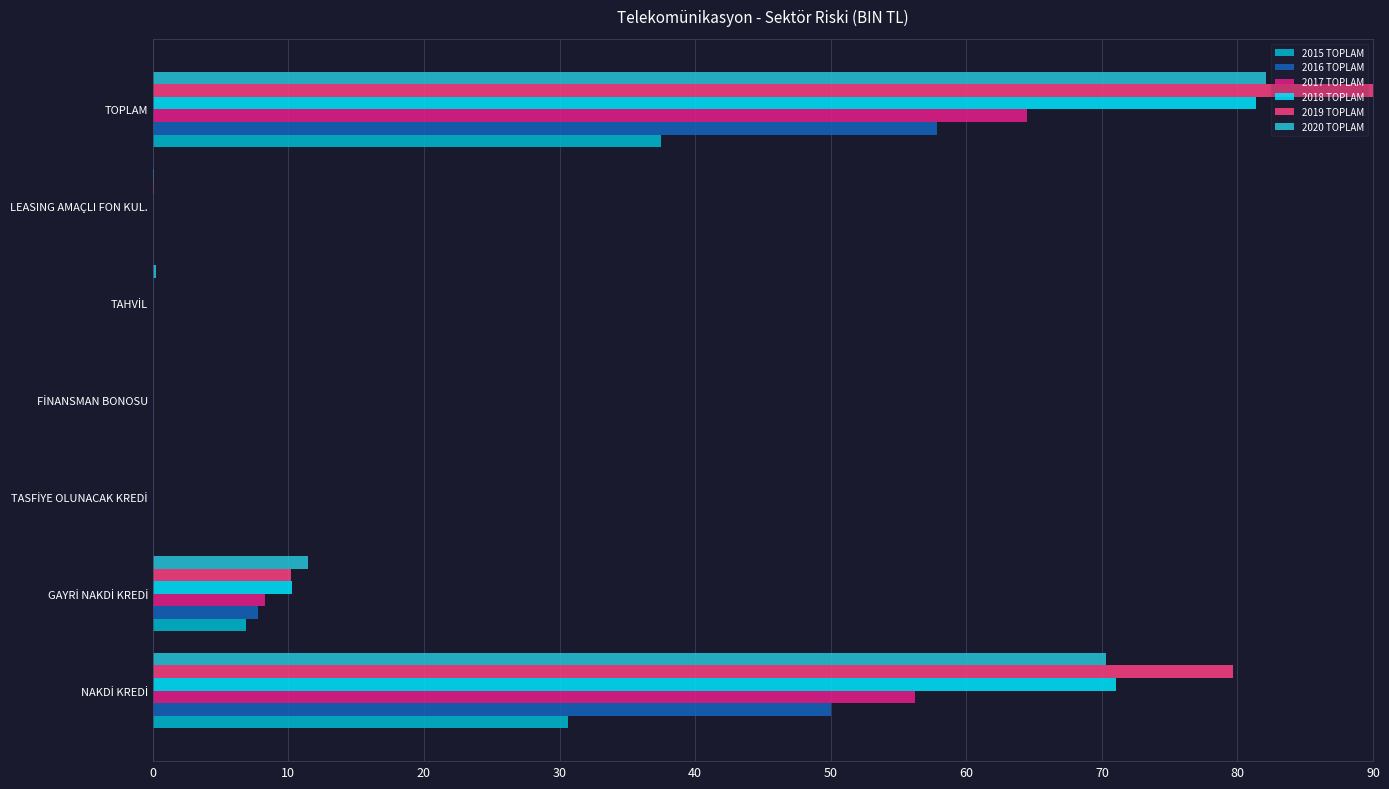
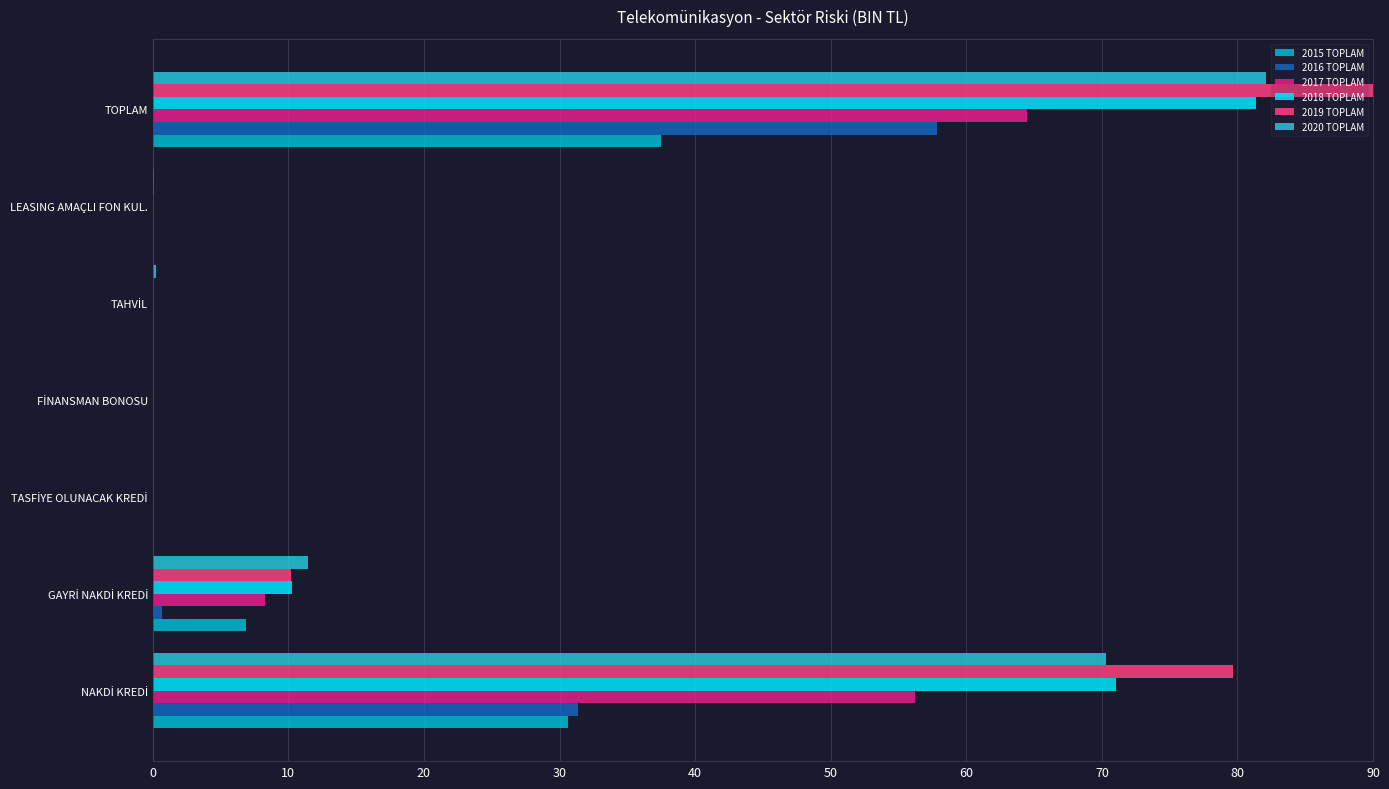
2016 TOPLAM, GAYRİ NAKDİ KREDİ: 7.8 -> 0.7
2016 TOPLAM, NAKDİ KREDİ: 50.0 -> 31.4
